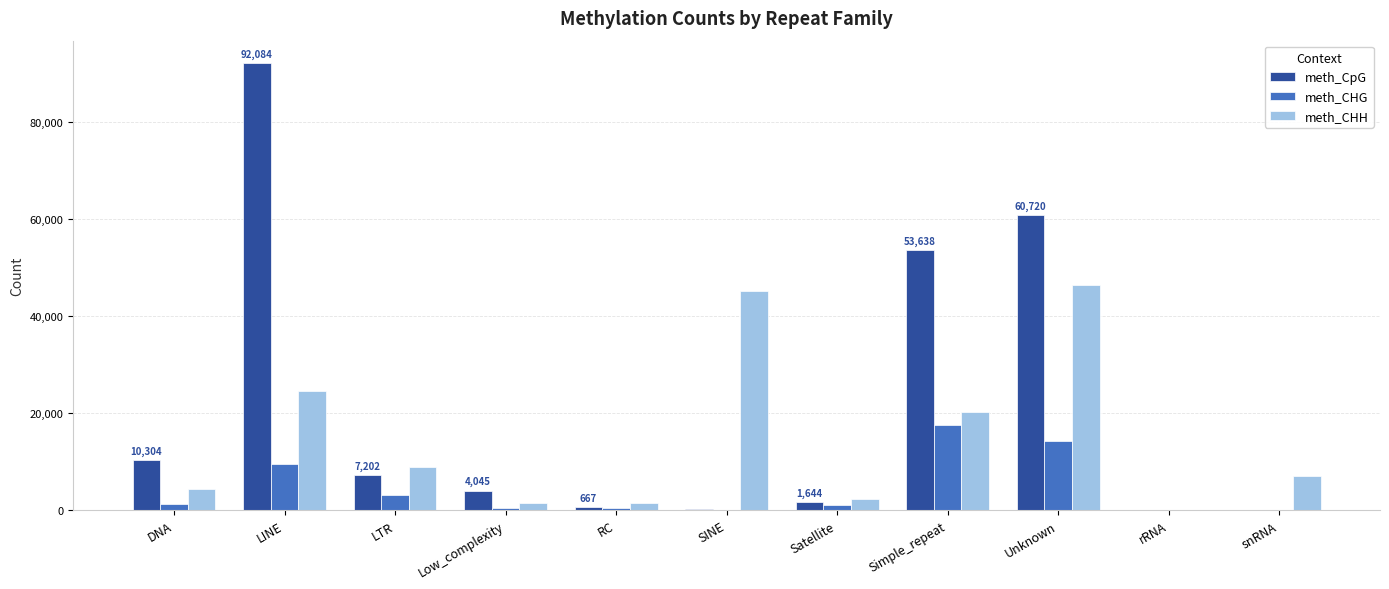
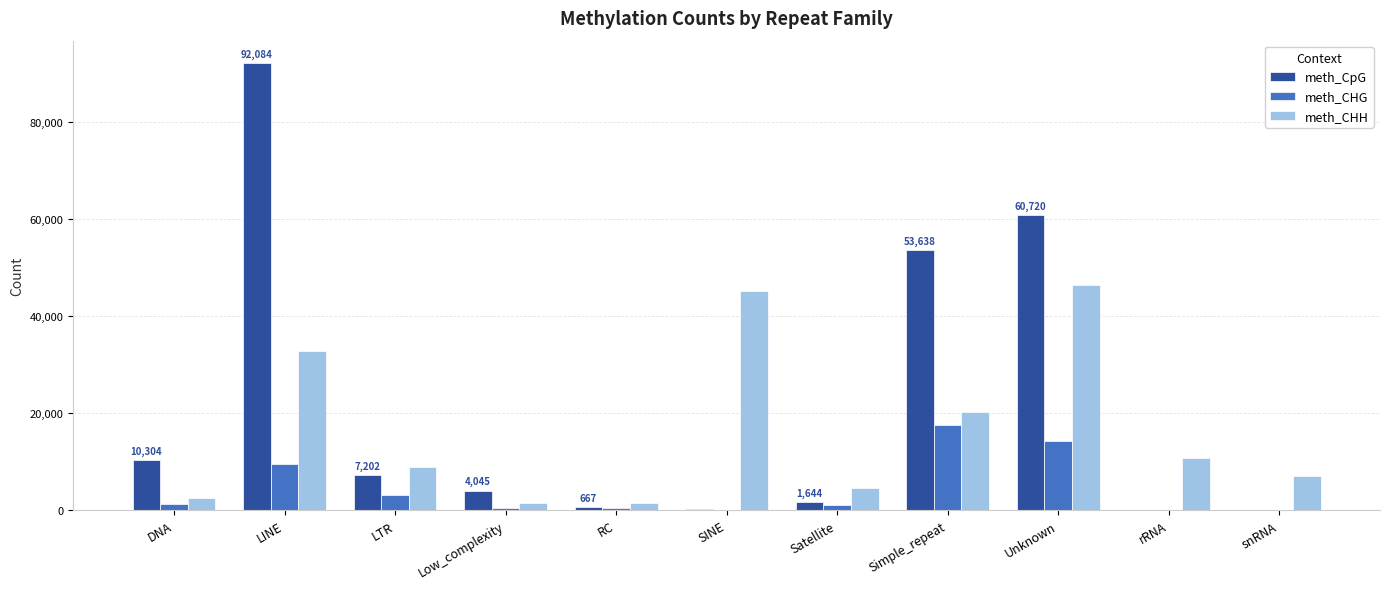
meth_CHH, DNA: 4,000 -> 2,000
meth_CHH, LINE: 25,000 -> 33,000
meth_CHH, Satellite: 2,000 -> 5,000
meth_CHH, rRNA: 0 -> 11,000
